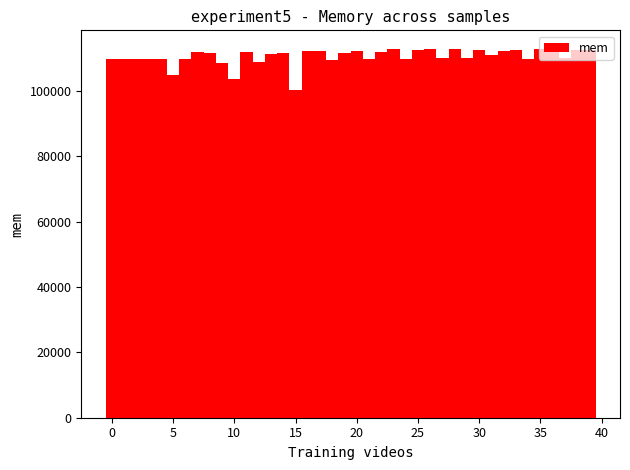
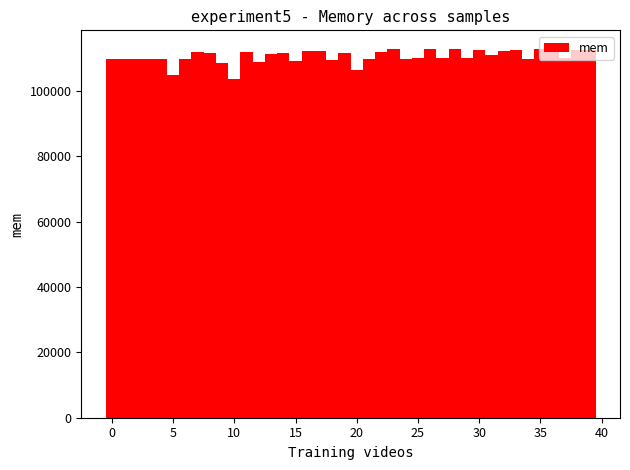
15: 100000 -> 109000
20: 112000 -> 106000
25: 113000 -> 110000
